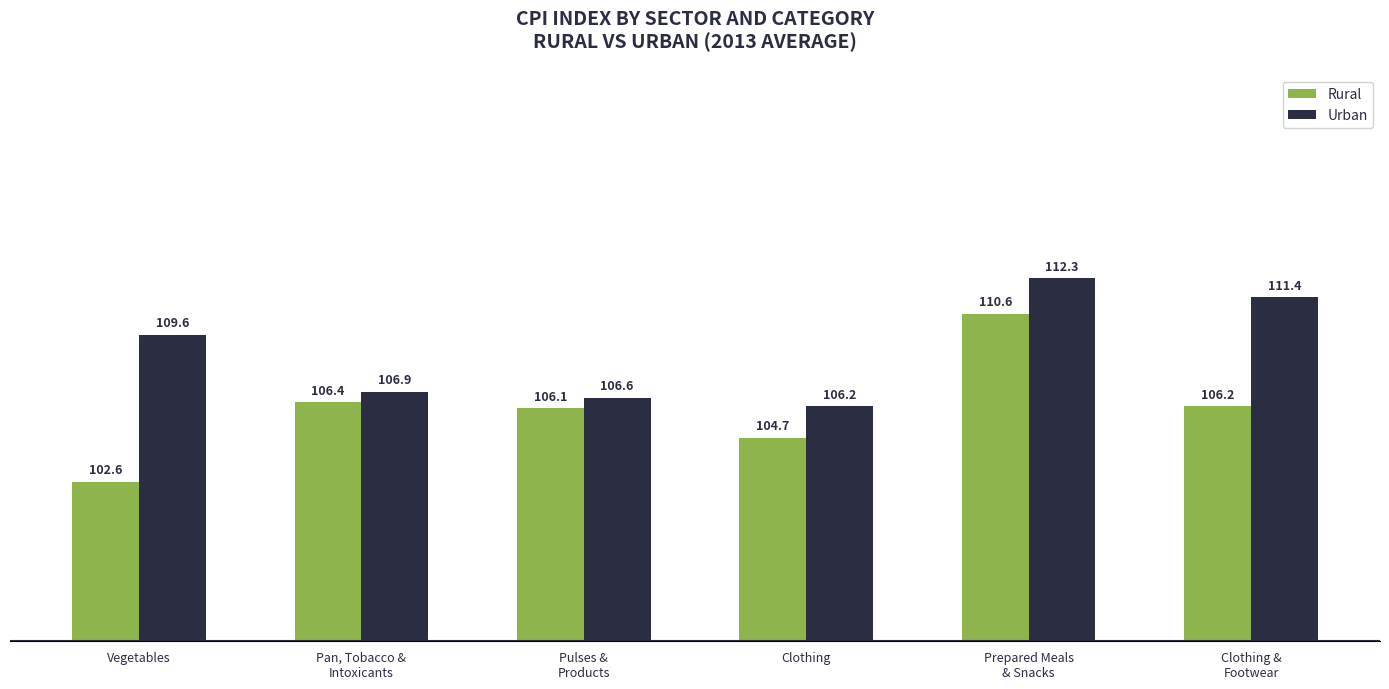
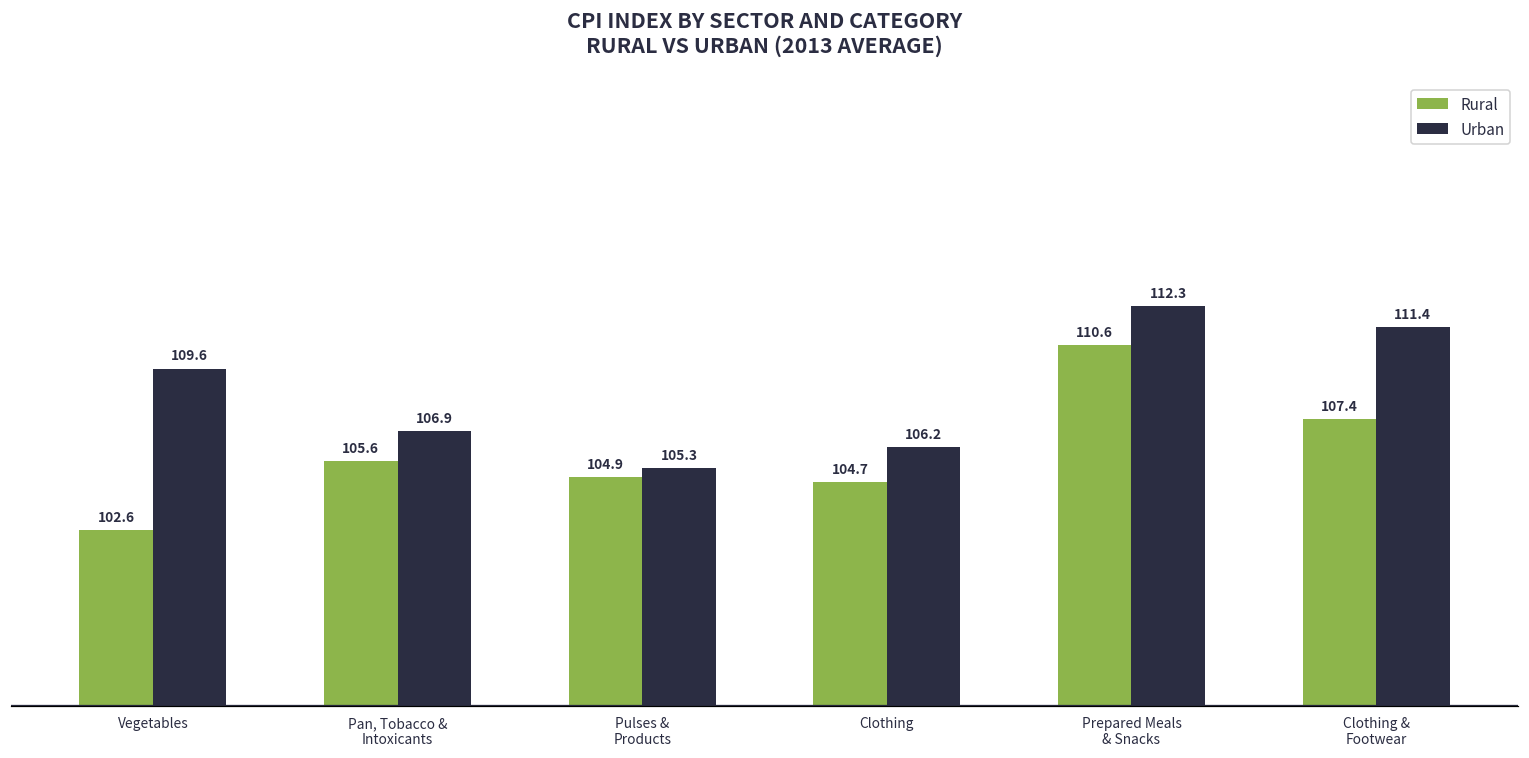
Rural, Pan, Tobacco & Intoxicants: 106.4 -> 105.6
Rural, Pulses & Products: 106.1 -> 104.9
Urban, Pulses & Products: 106.6 -> 105.3
Rural, Clothing & Footwear: 106.2 -> 107.4
